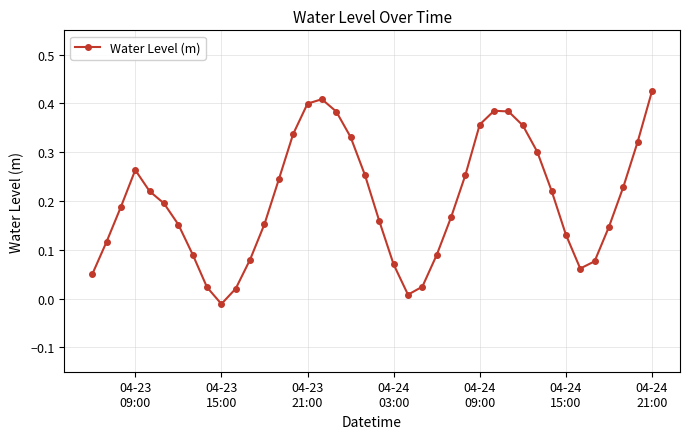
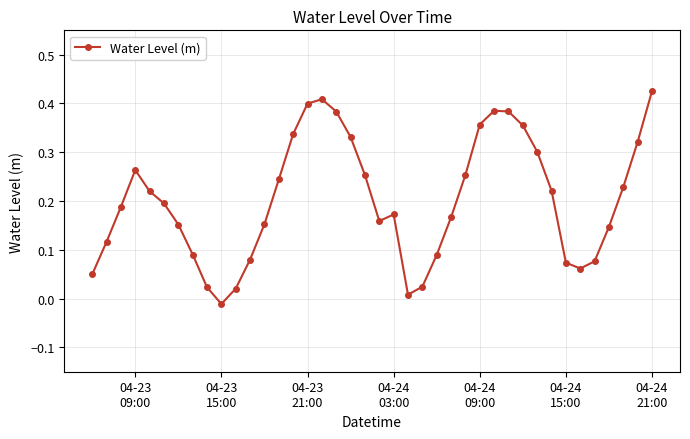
04-24 03:00: 0.07 -> 0.17
04-24 15:00: 0.13 -> 0.07
